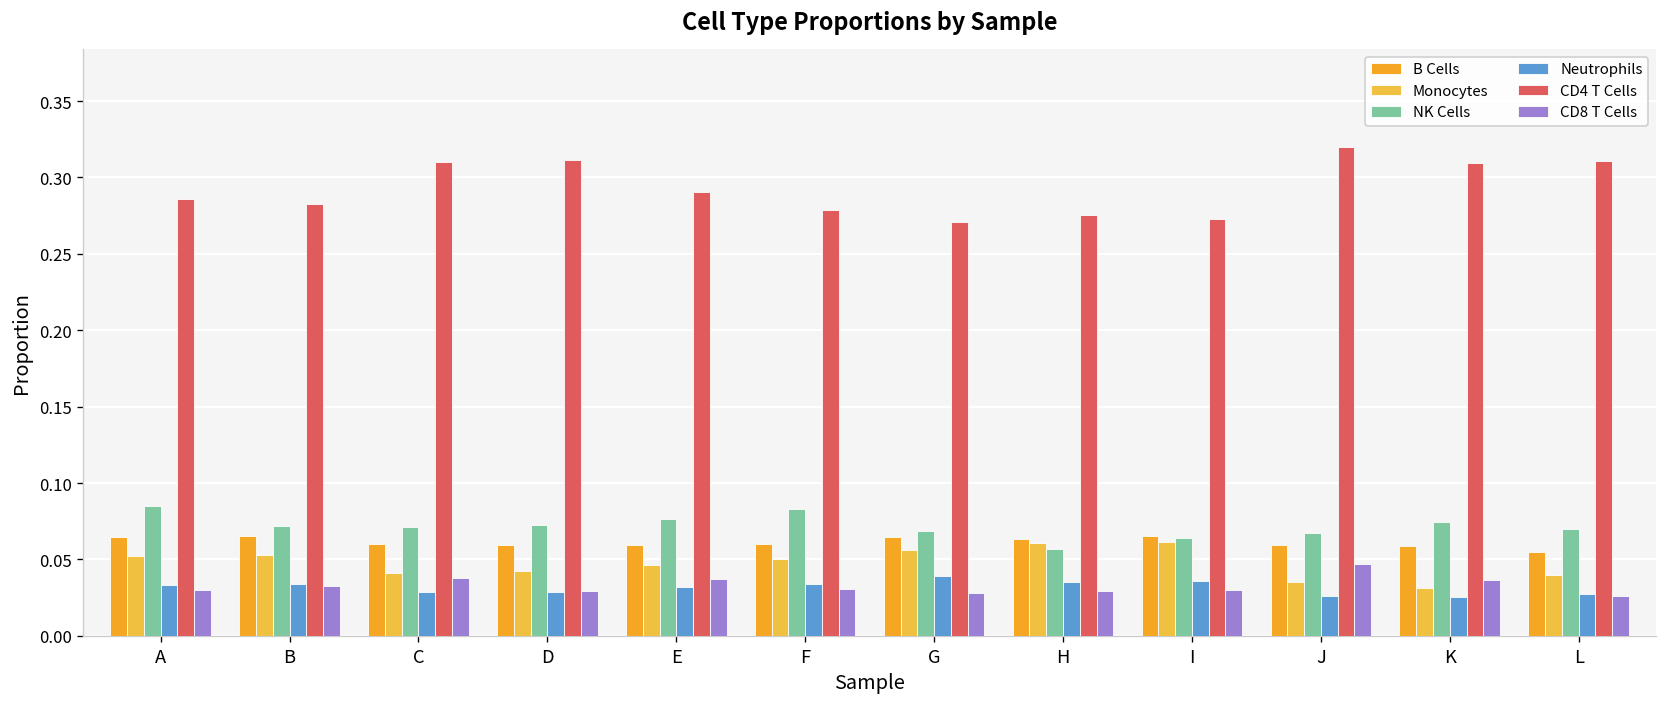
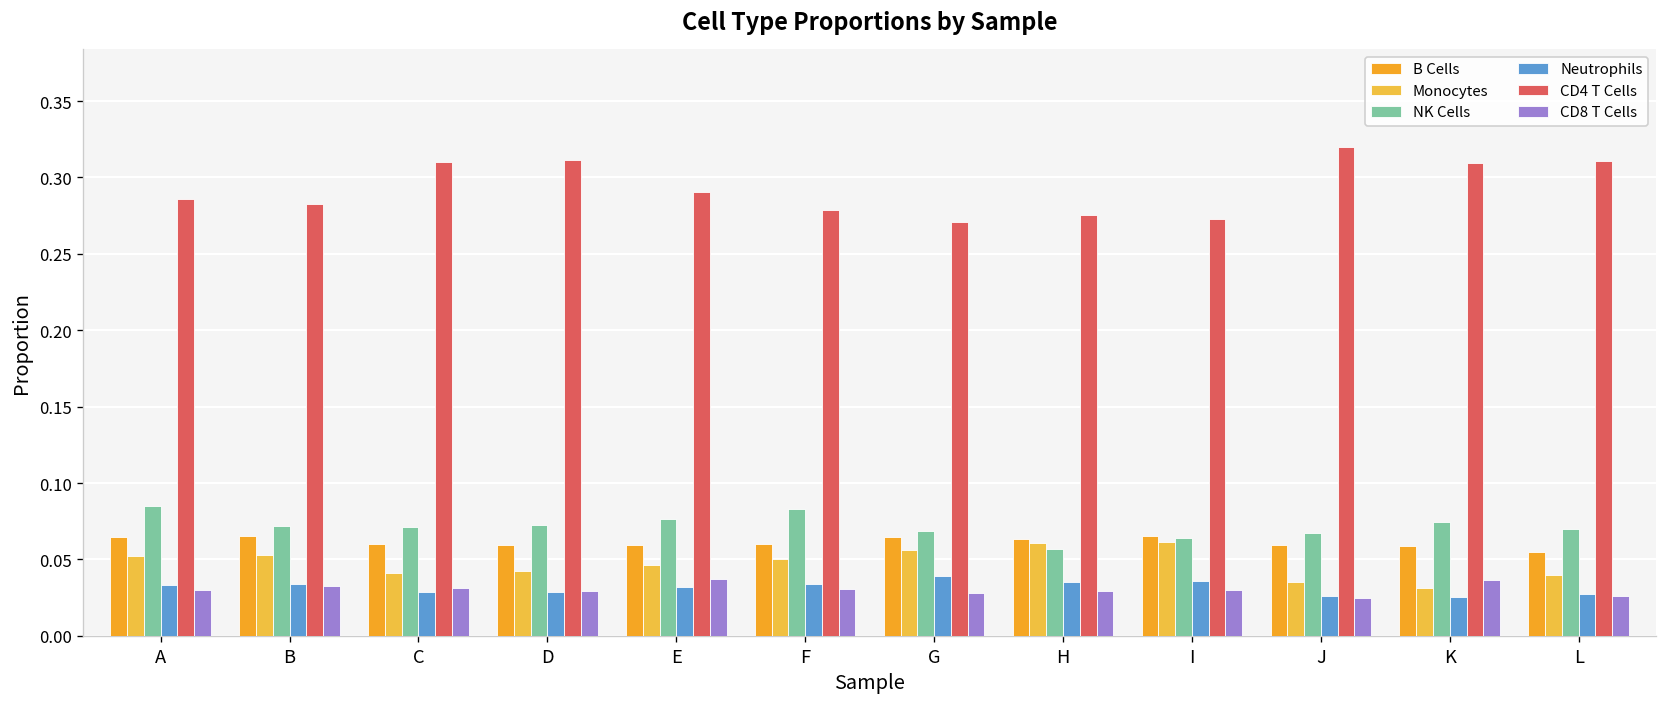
CD8 T Cells, C: 0.038 -> 0.031
CD8 T Cells, J: 0.047 -> 0.025
